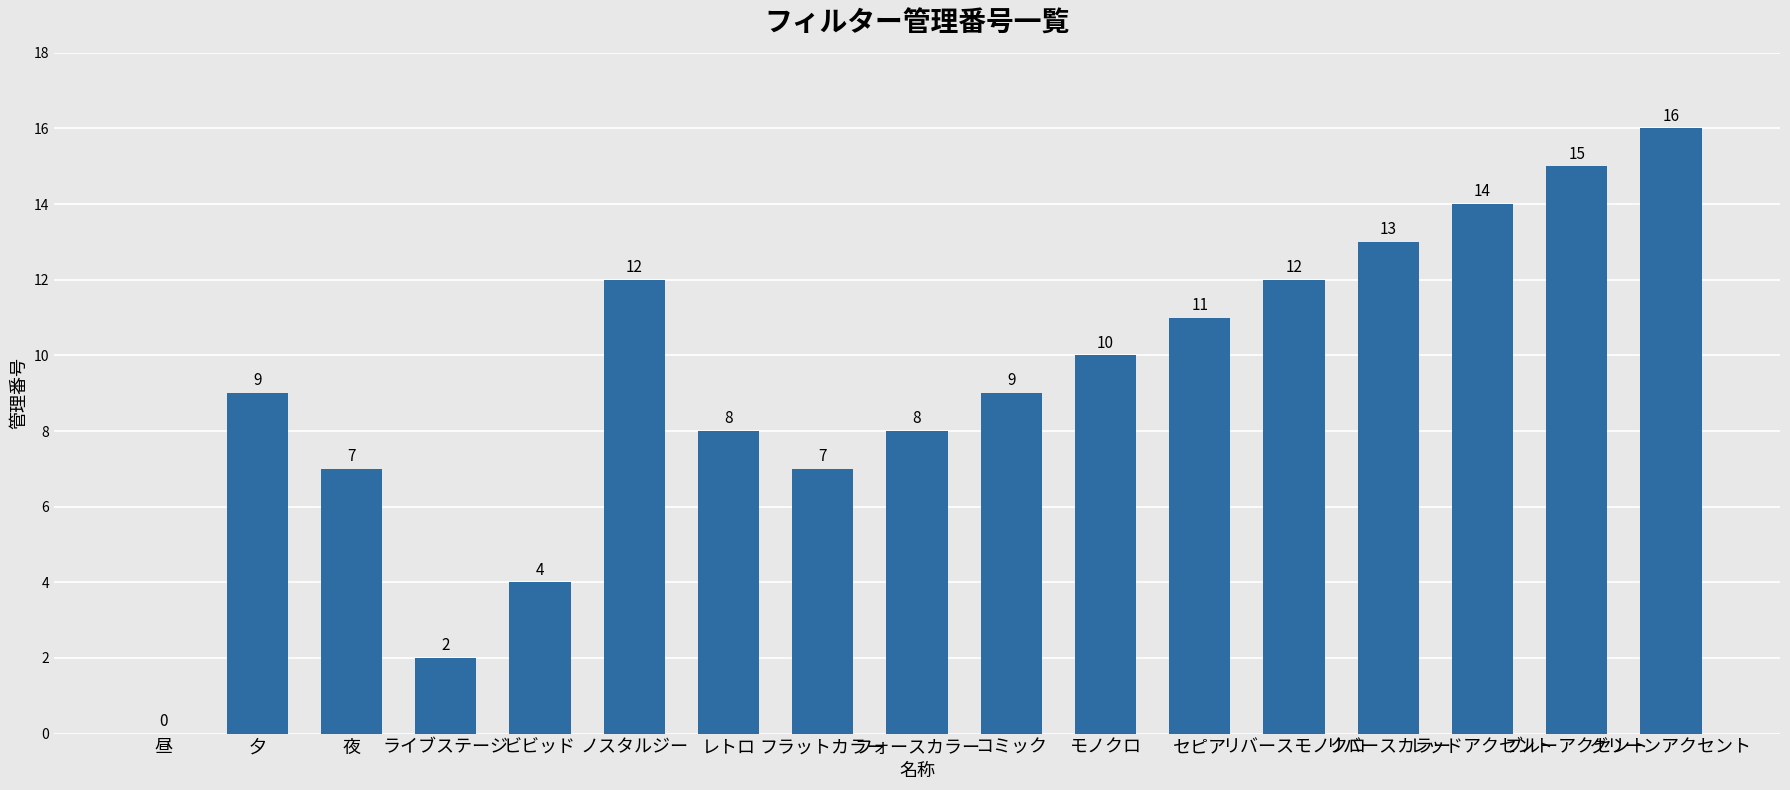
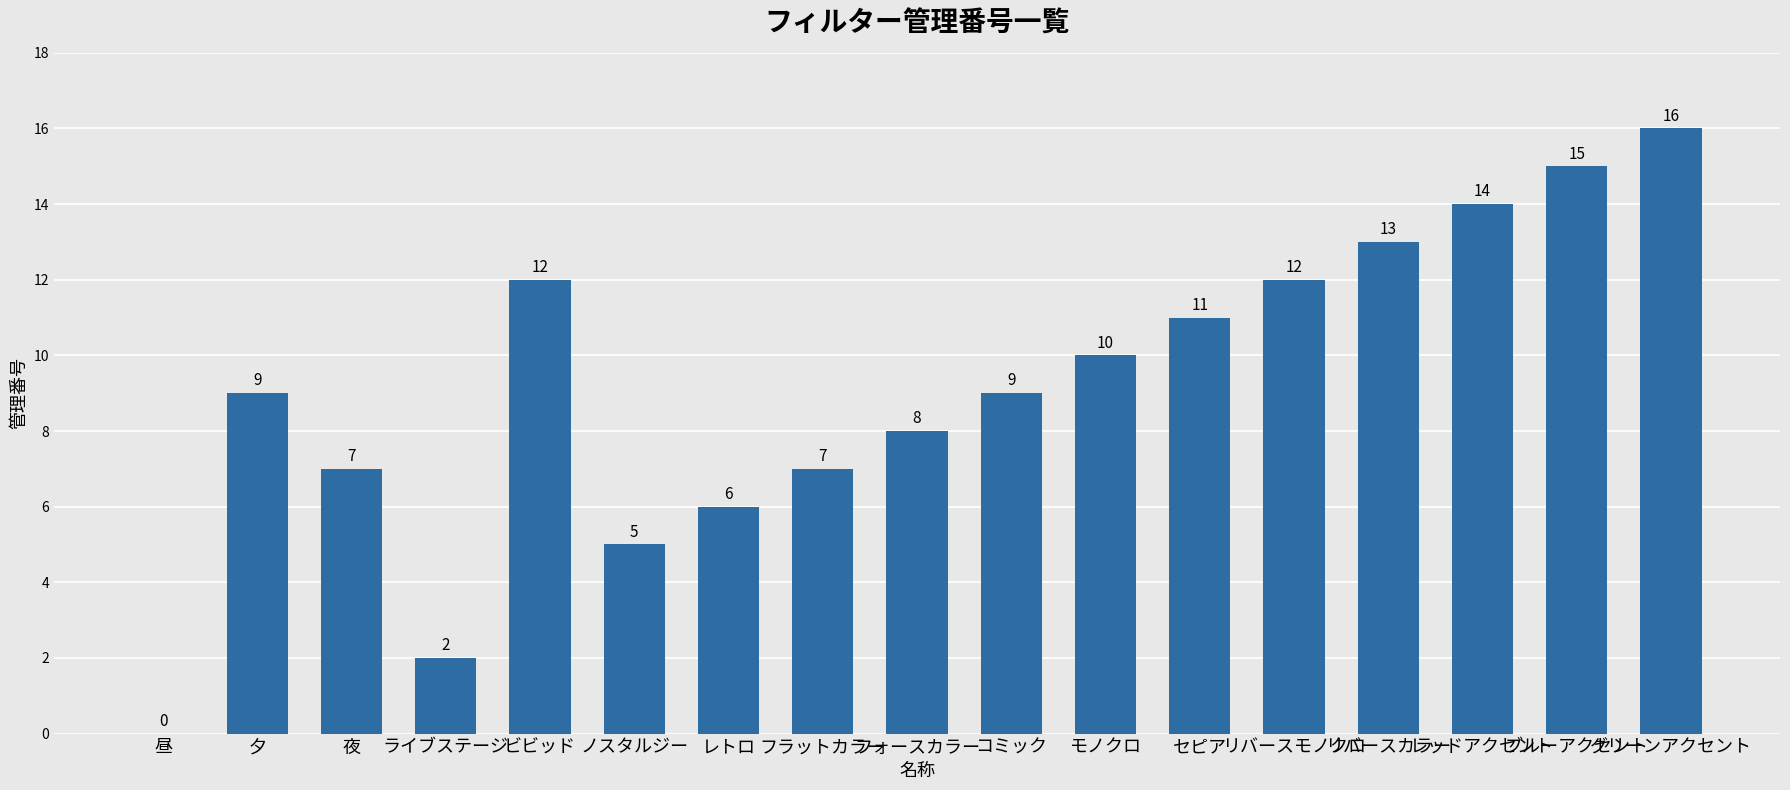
ビビッド: 4 -> 12
ノスタルジー: 12 -> 5
レトロ: 8 -> 6
